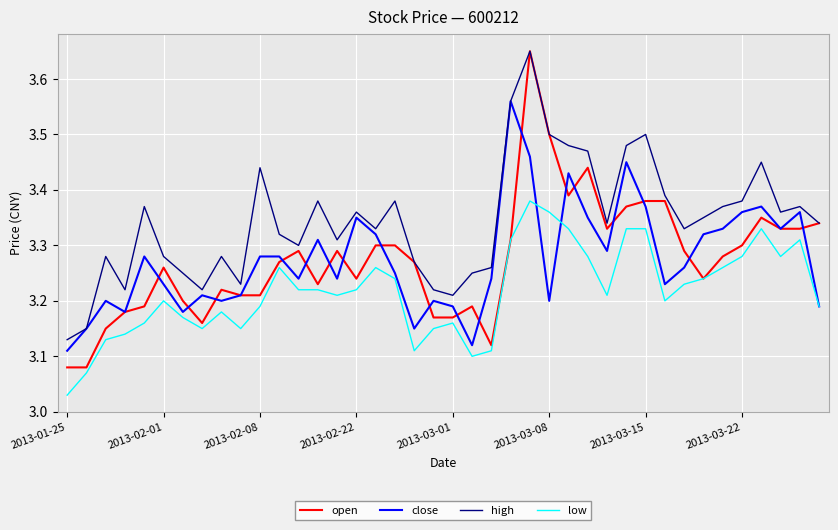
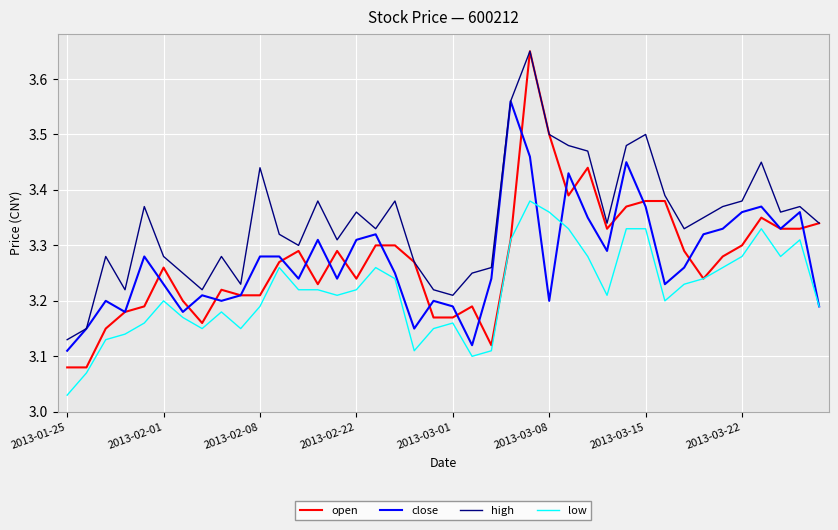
close, 2013-02-22: 3.35 -> 3.31
